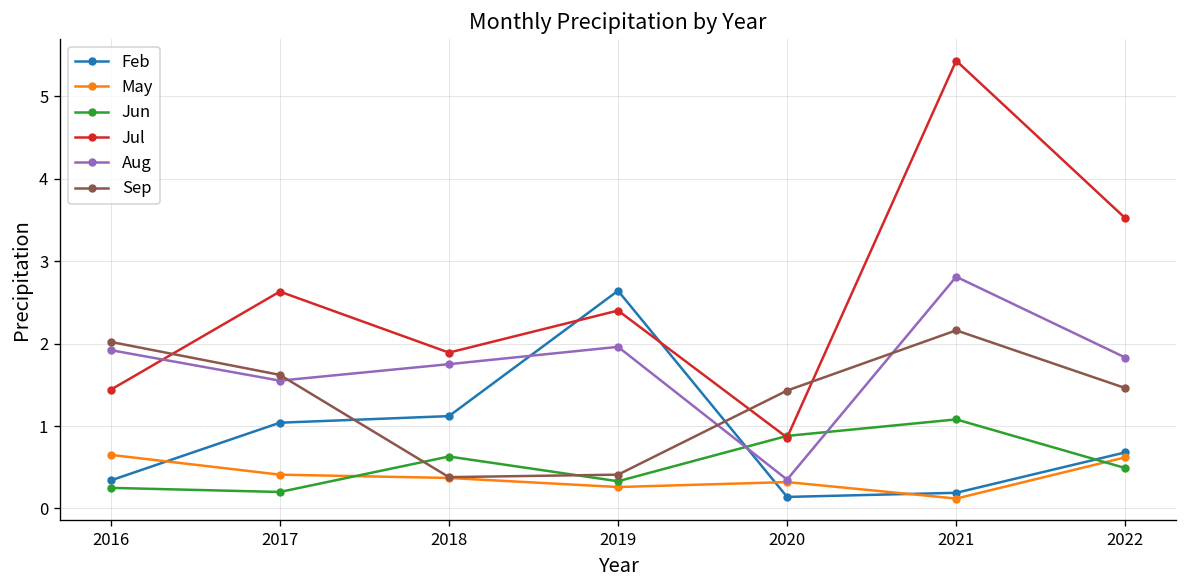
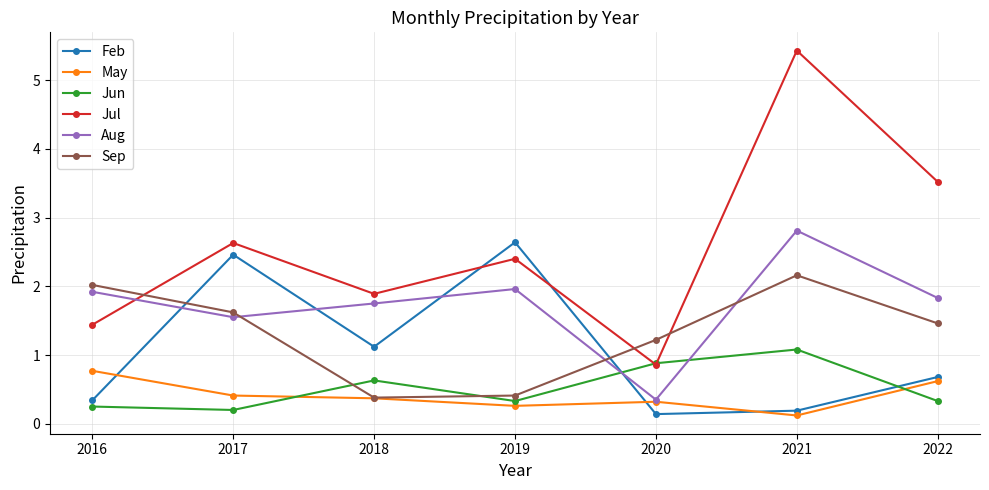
May, 2016: 0.7 -> 0.8
Feb, 2017: 1.0 -> 2.5
Sep, 2020: 1.4 -> 1.2
Jun, 2022: 0.5 -> 0.3
